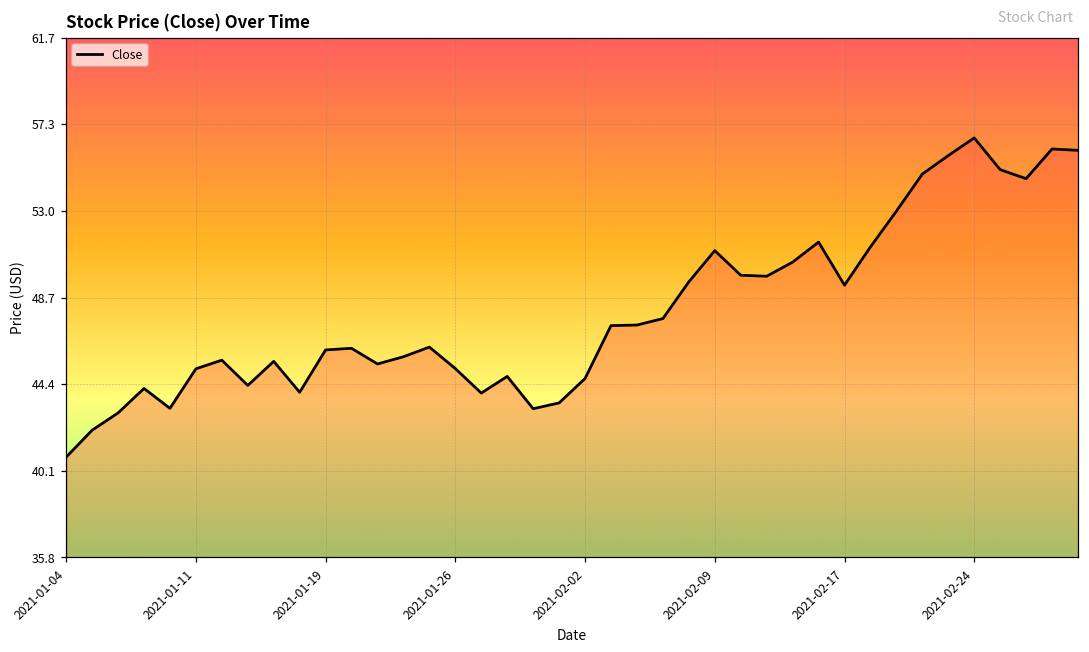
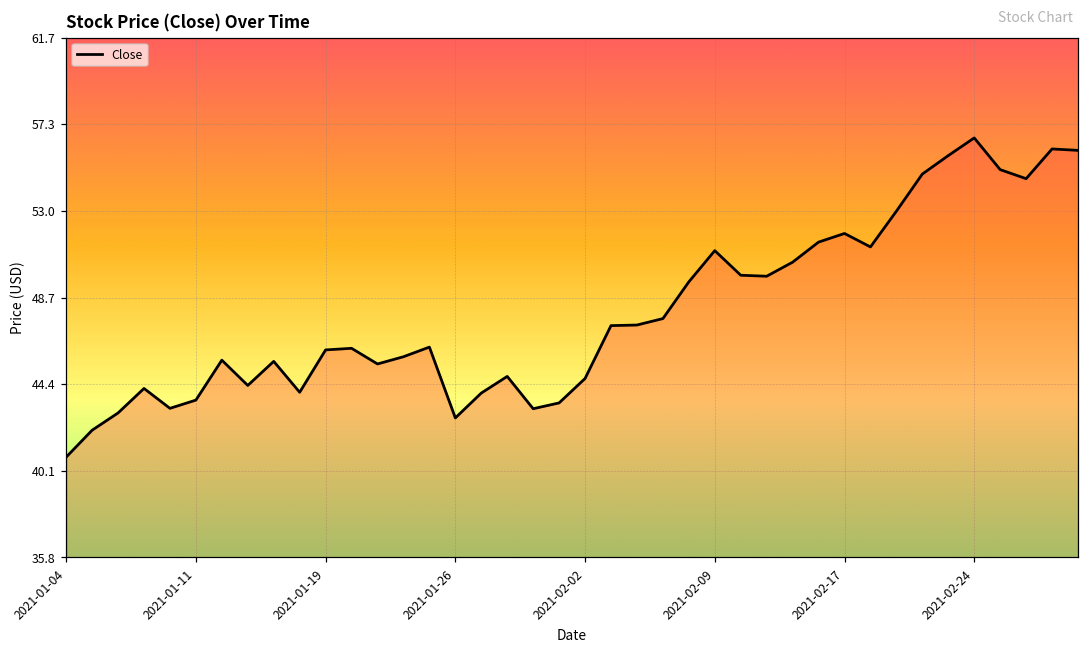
2021-01-11: 45.1 -> 43.6
2021-01-26: 45.2 -> 42.7
2021-02-17: 49.3 -> 51.9
